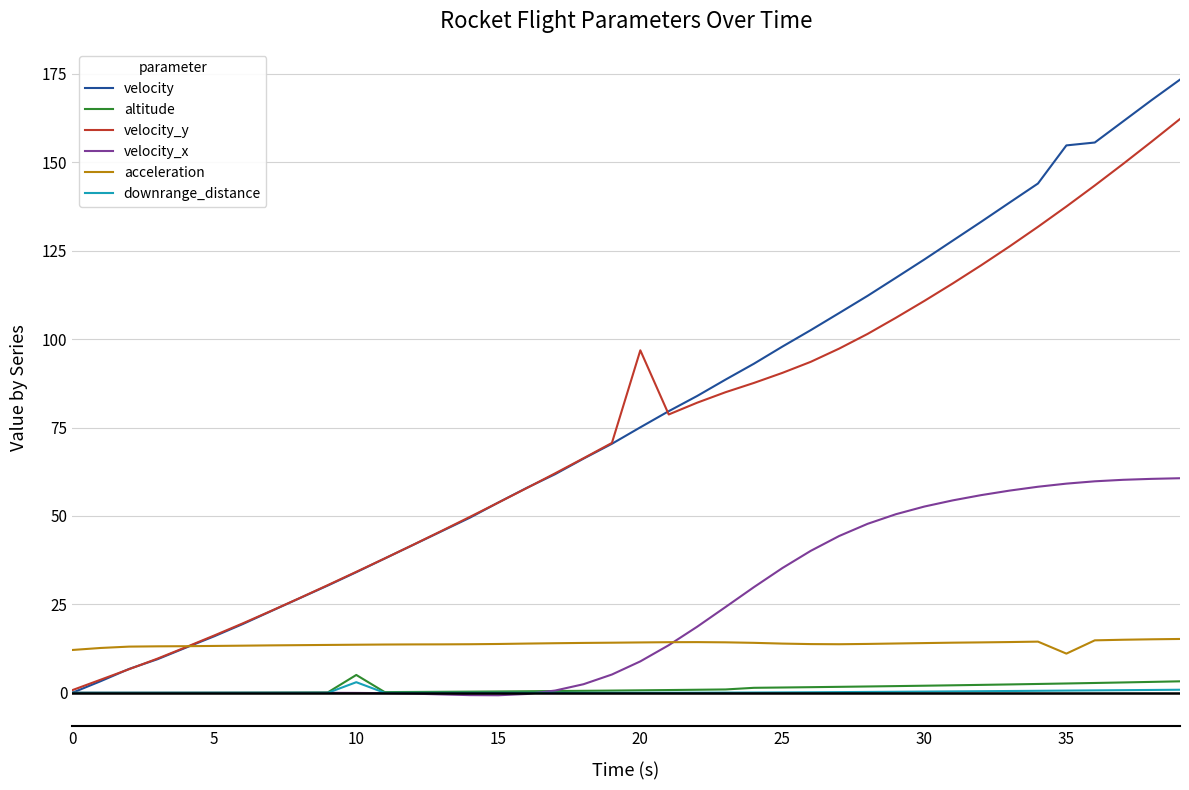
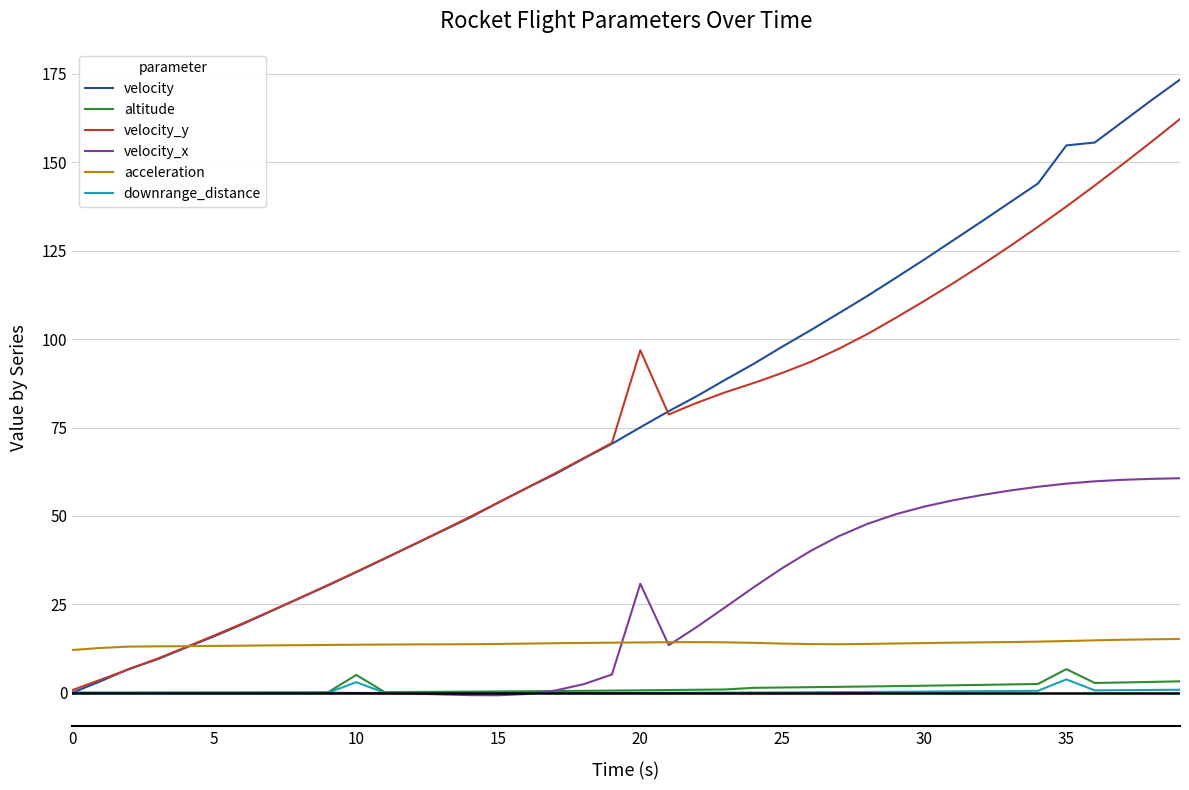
velocity_x, 20: 9 -> 31
altitude, 35: 3 -> 7
acceleration, 35: 11 -> 15
downrange_distance, 35: 1 -> 4
